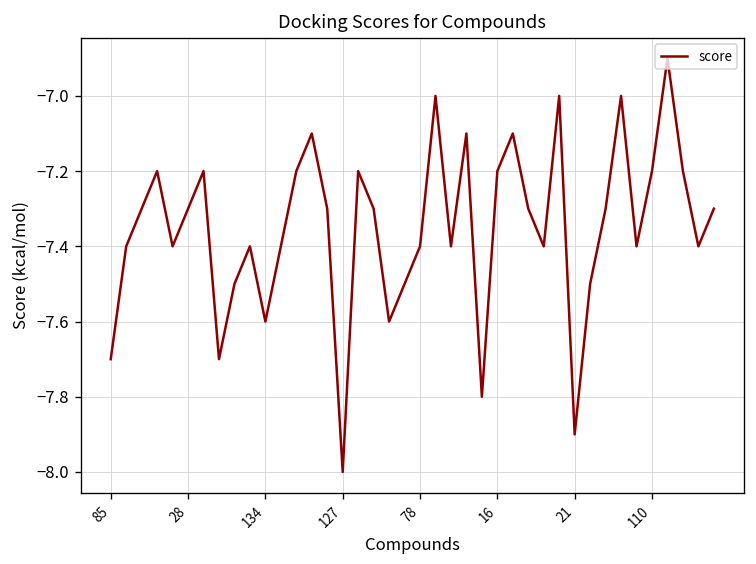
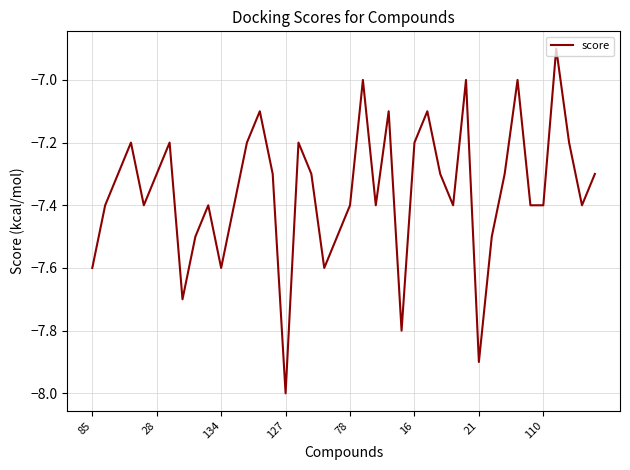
85: -7.7 -> -7.6
110: -7.2 -> -7.4
